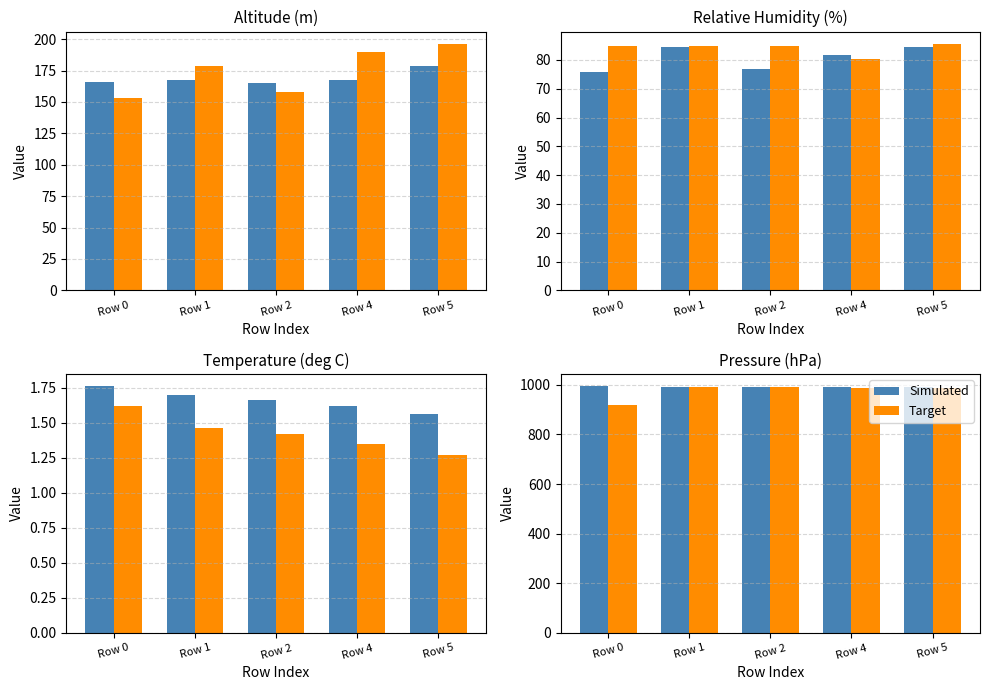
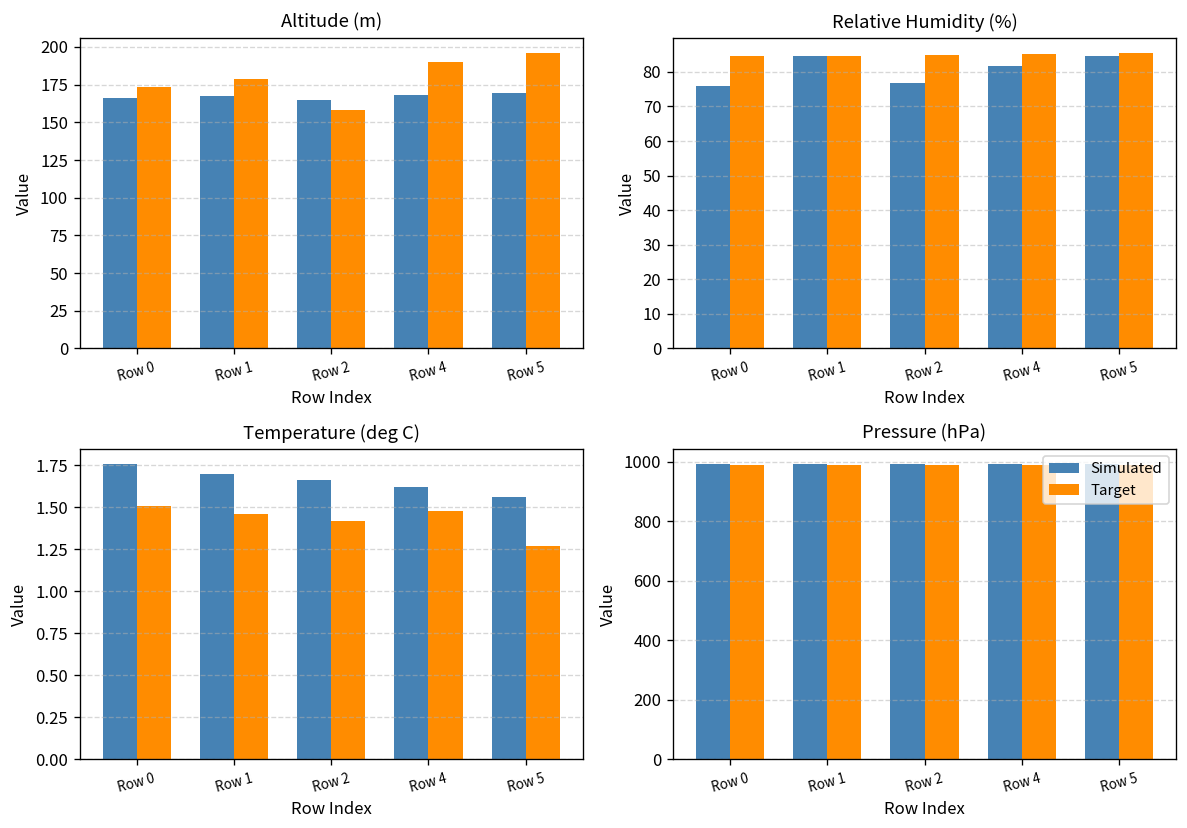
Altitude (m), Target, Row 0: 153 -> 174
Altitude (m), Simulated, Row 5: 179 -> 169
Relative Humidity (%), Target, Row 4: 80 -> 85
Temperature (deg C), Target, Row 0: 1.62 -> 1.51
Temperature (deg C), Target, Row 4: 1.35 -> 1.48
Pressure (hPa), Target, Row 0: 920 -> 990
